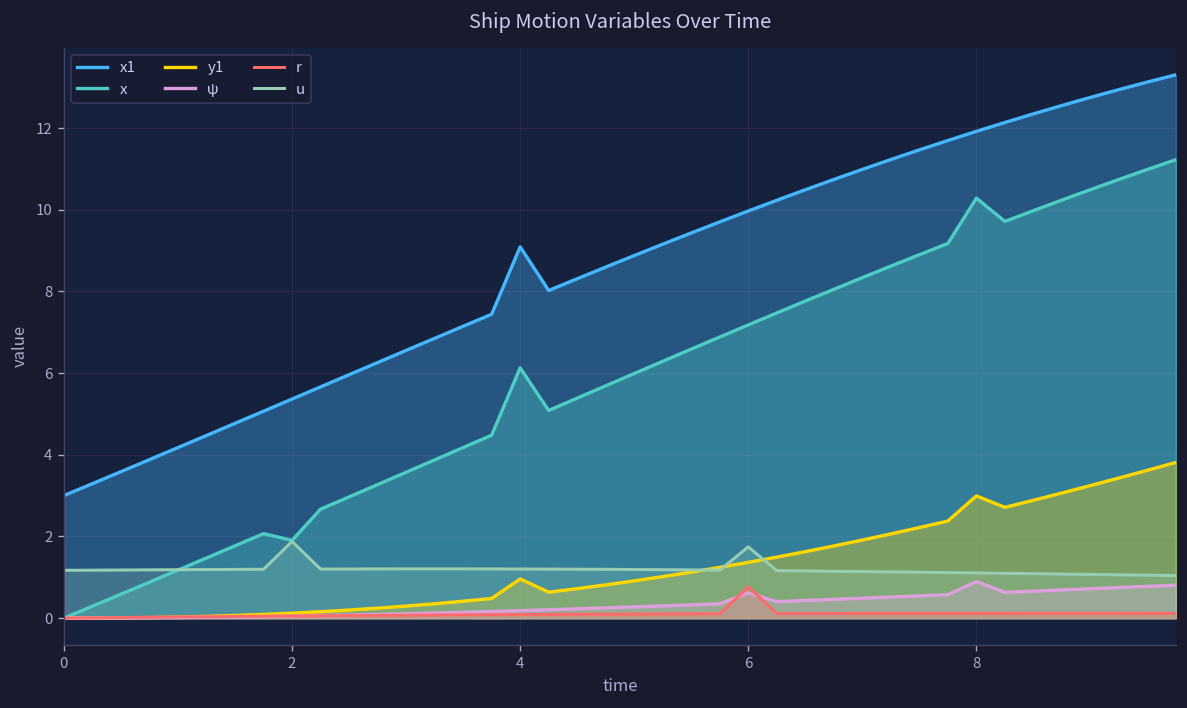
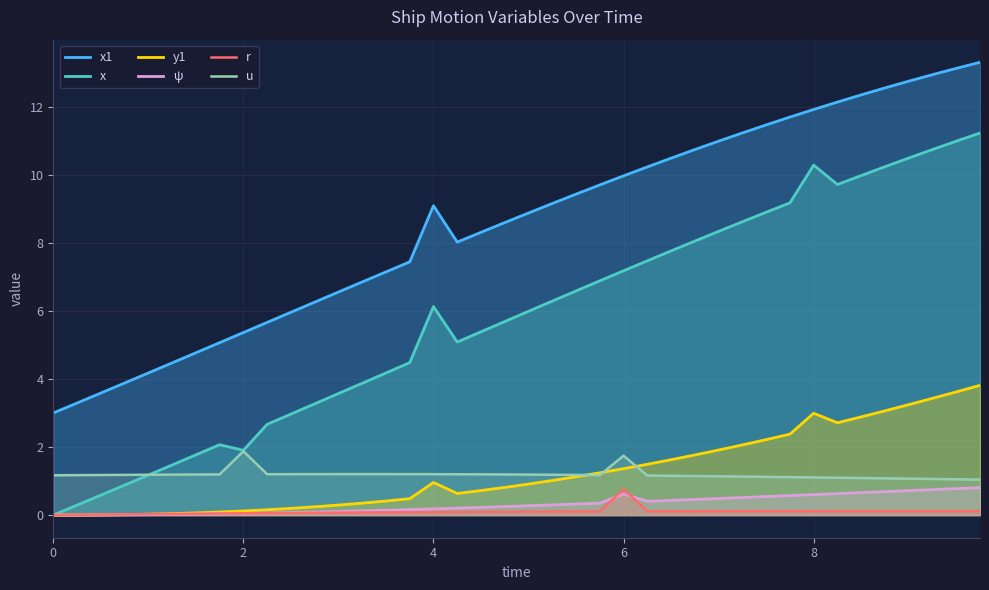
ψ, 8: 0.9 -> 0.6
